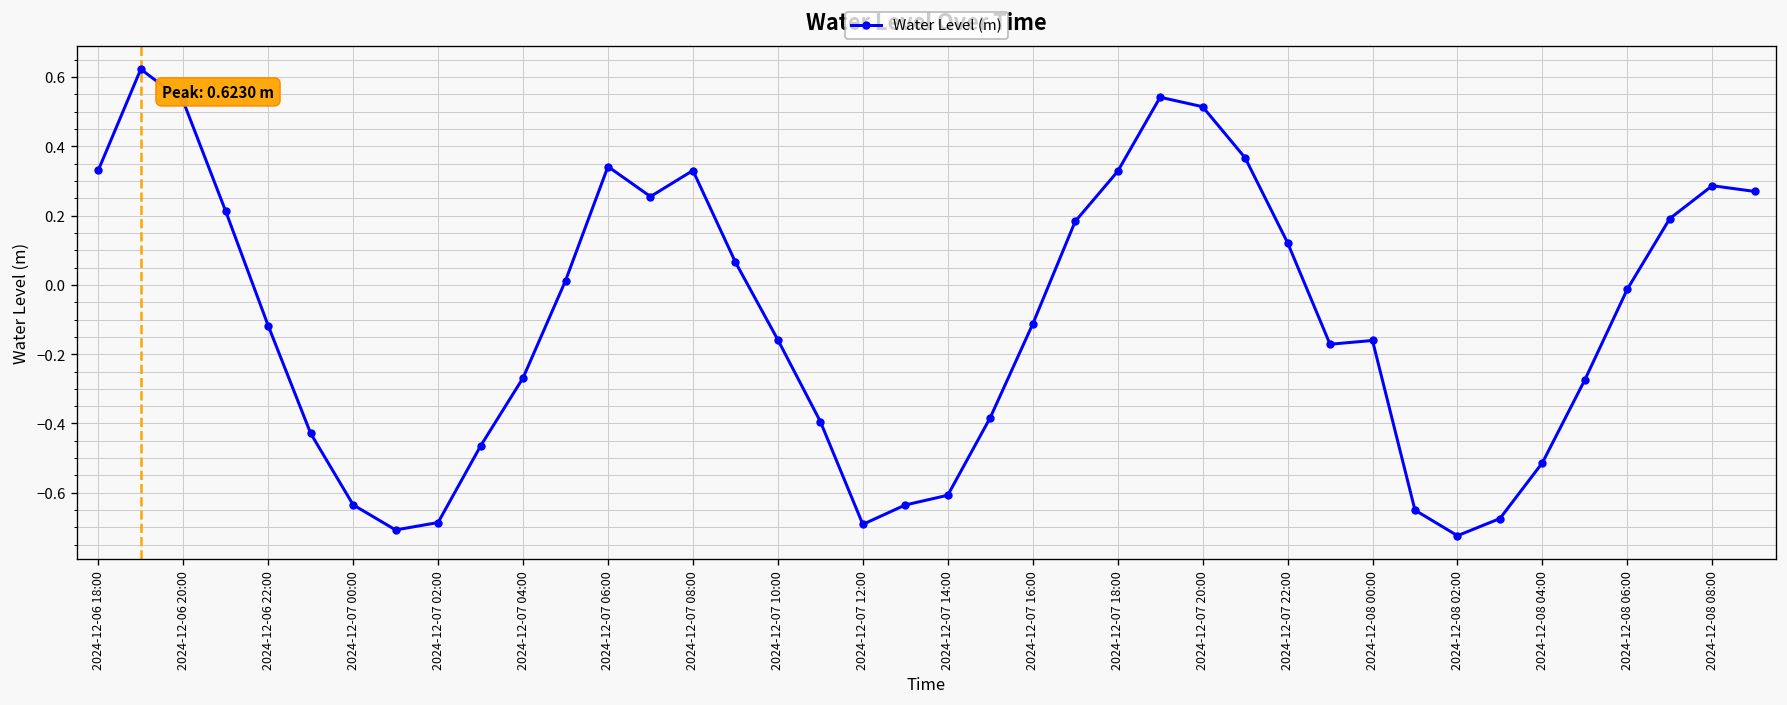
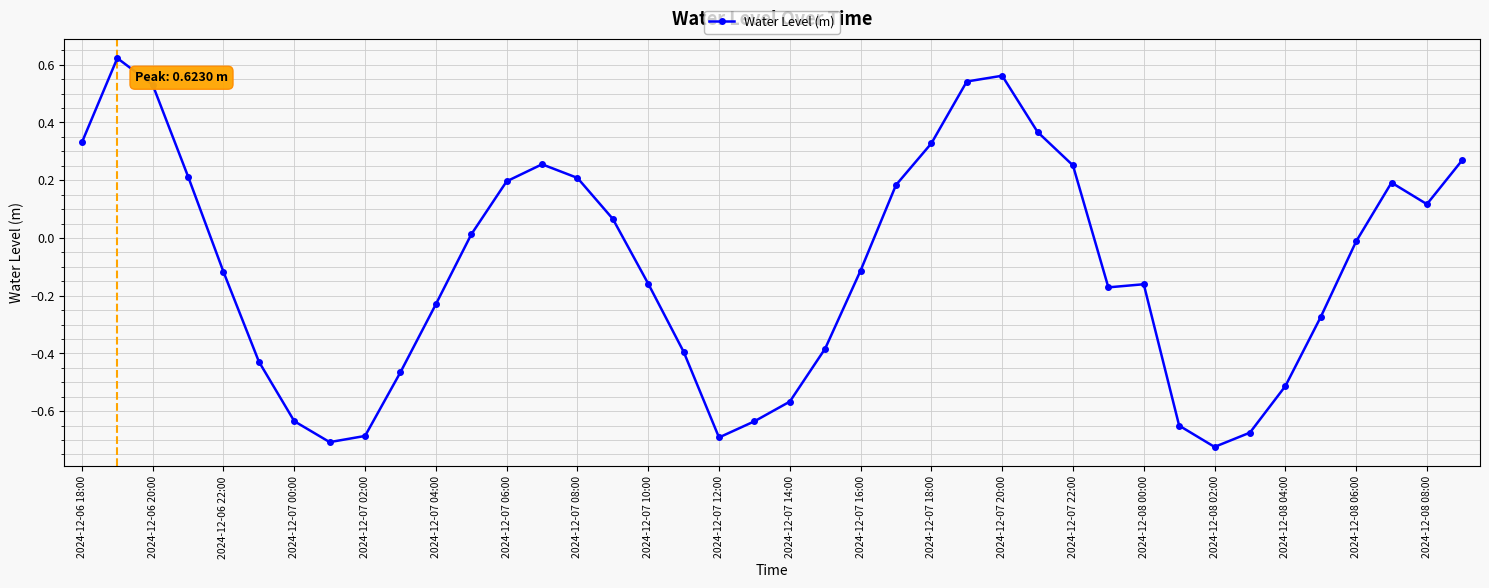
2024-12-07 04:00: -0.27 -> -0.23
2024-12-07 06:00: 0.34 -> 0.20
2024-12-07 08:00: 0.33 -> 0.21
2024-12-07 14:00: -0.61 -> -0.57
2024-12-07 20:00: 0.51 -> 0.56
2024-12-07 22:00: 0.12 -> 0.25
2024-12-08 08:00: 0.29 -> 0.12
